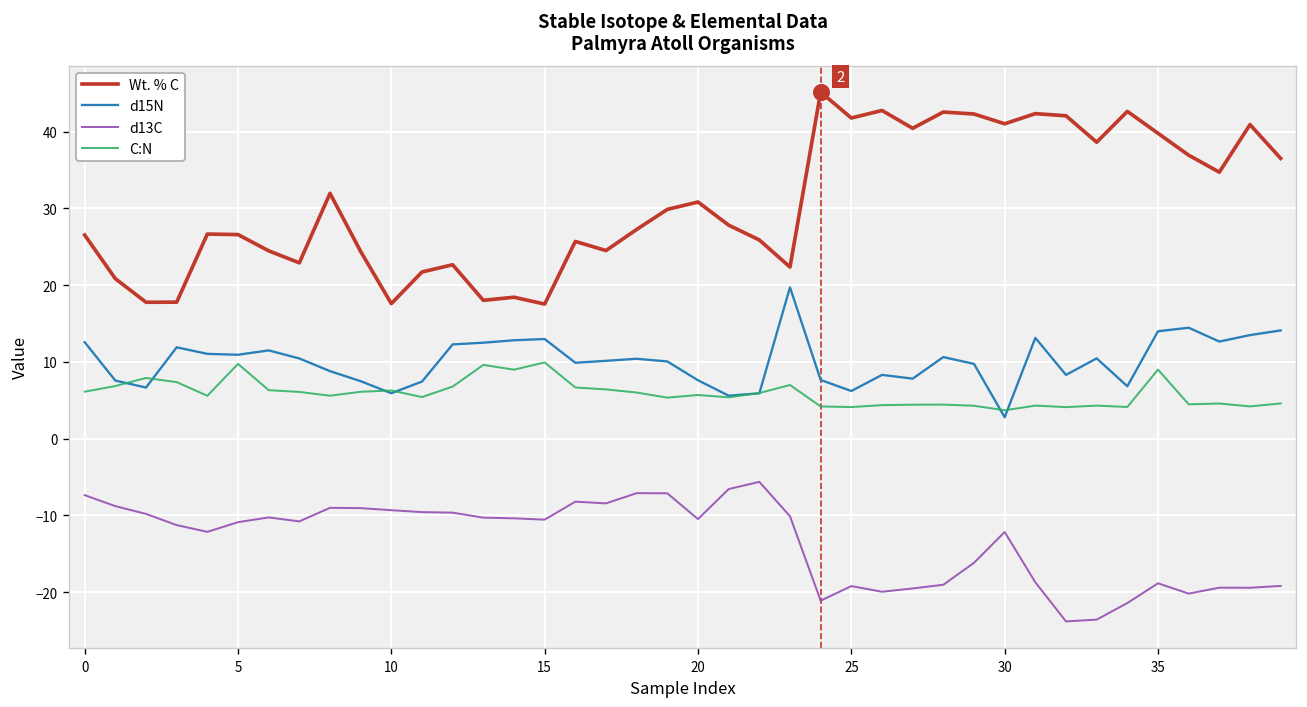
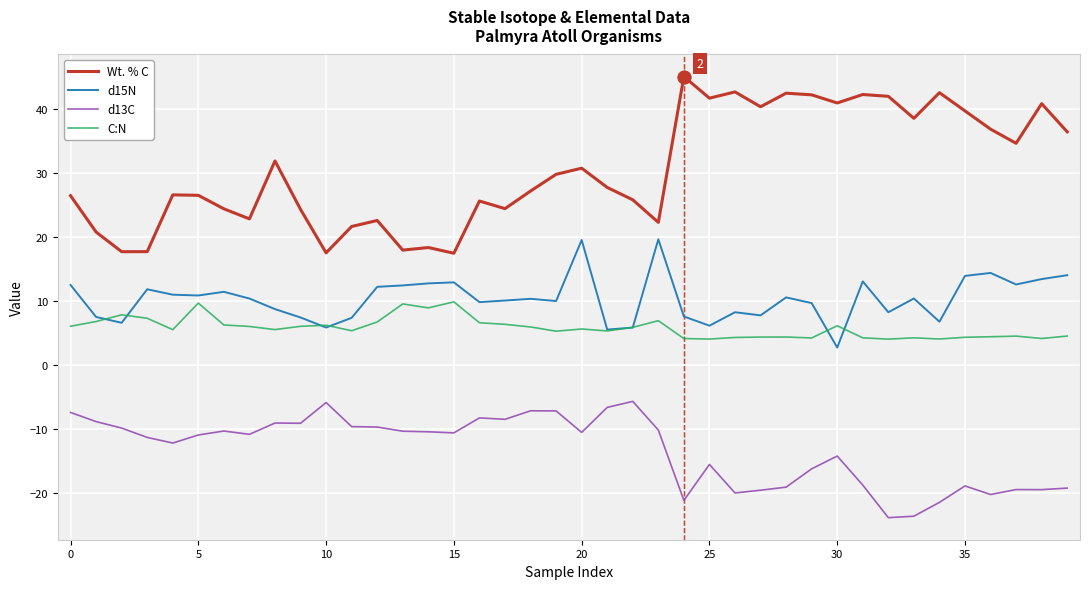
d13C, 10: -9 -> -6
d15N, 20: 8 -> 20
d13C, 25: -19 -> -15
d13C, 30: -12 -> -14
C:N, 30: 4 -> 6
C:N, 35: 9 -> 4
